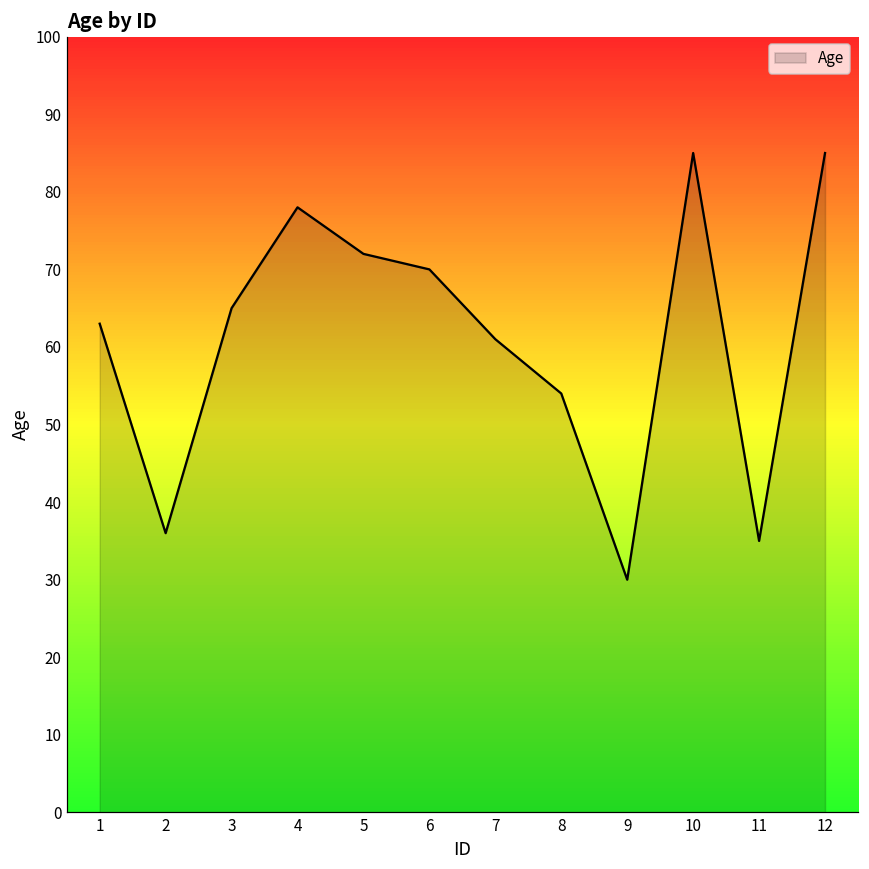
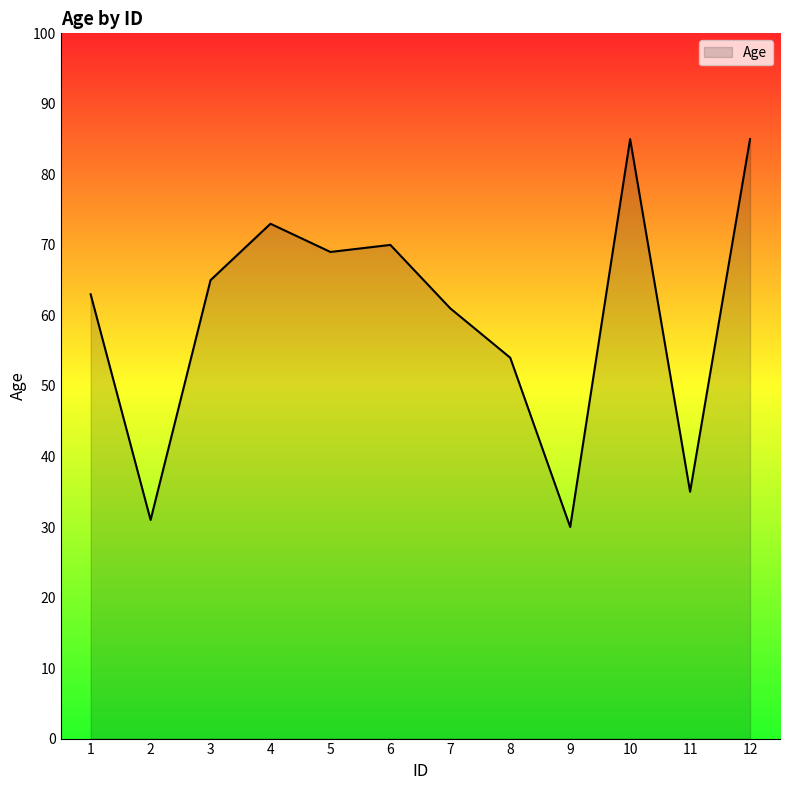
2: 36 -> 31
4: 78 -> 73
5: 72 -> 69
